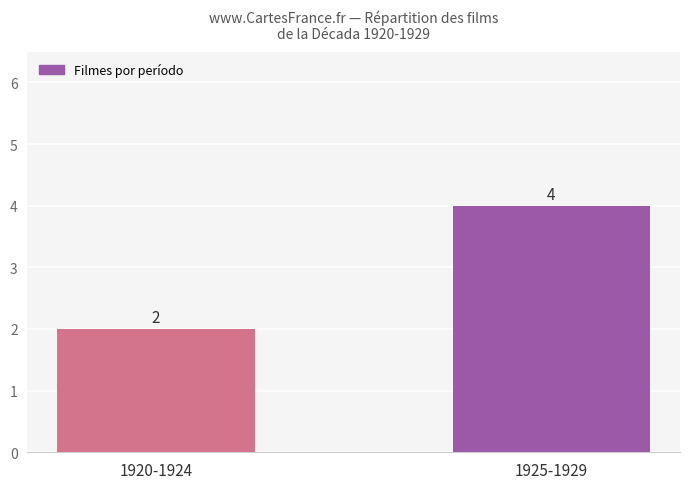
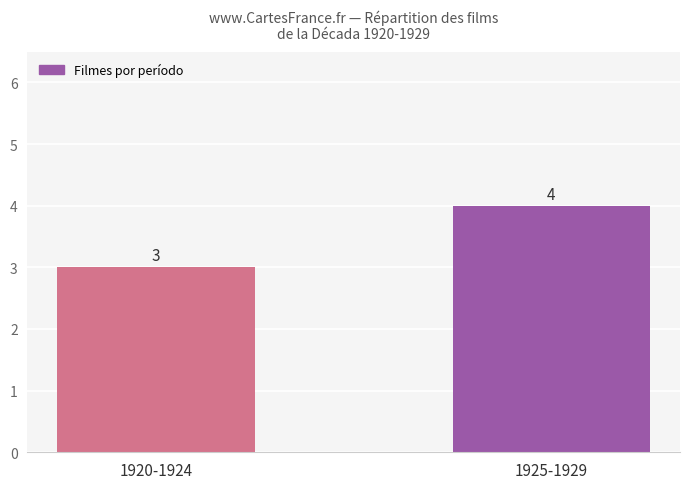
1920-1924: 2 -> 3
